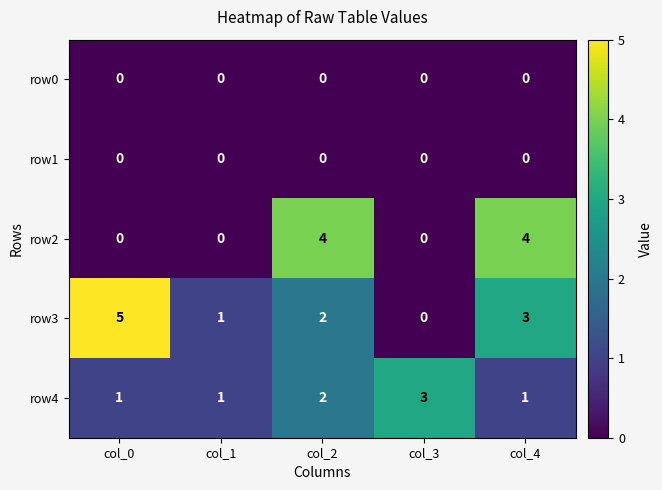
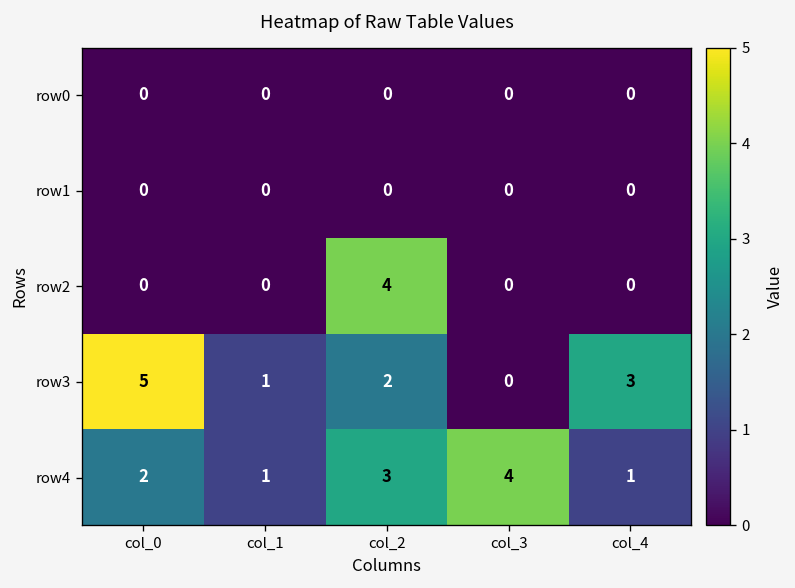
row2, col_4: 4 -> 0
row4, col_0: 1 -> 2
row4, col_2: 2 -> 3
row4, col_3: 3 -> 4
